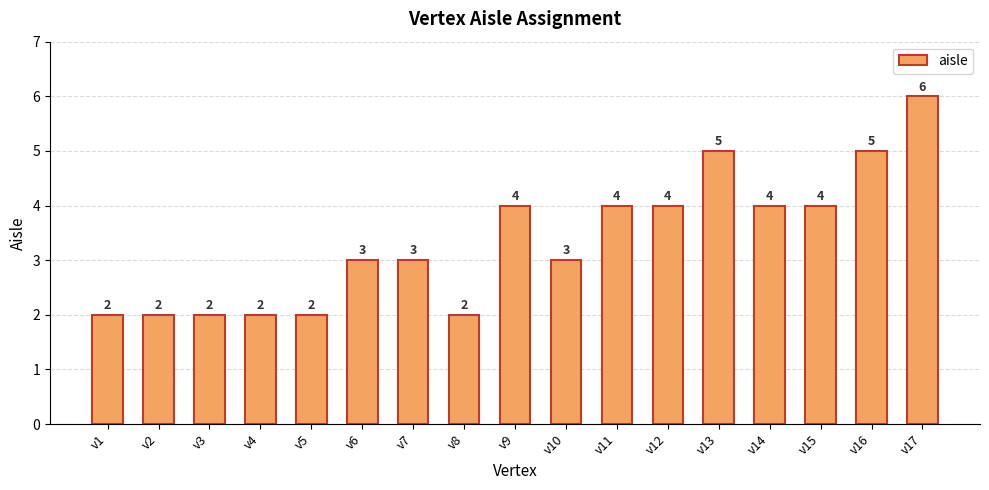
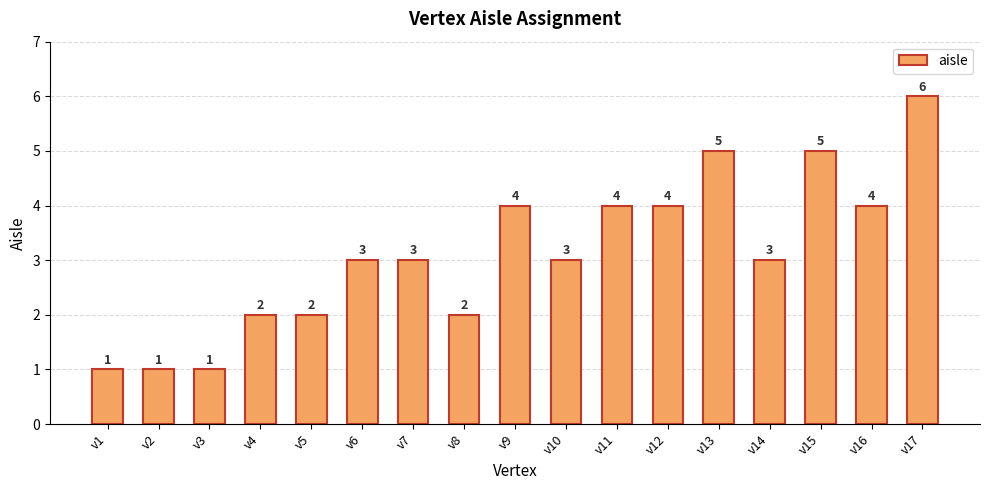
v1: 2 -> 1
v2: 2 -> 1
v3: 2 -> 1
v14: 4 -> 3
v15: 4 -> 5
v16: 5 -> 4
